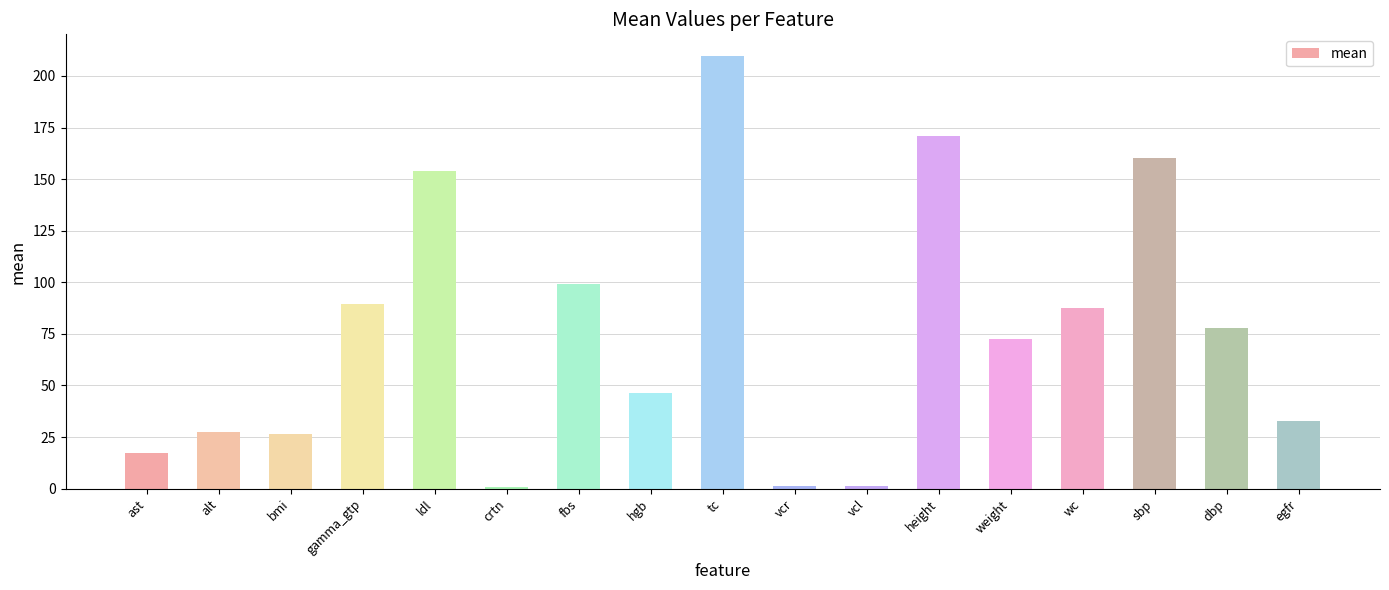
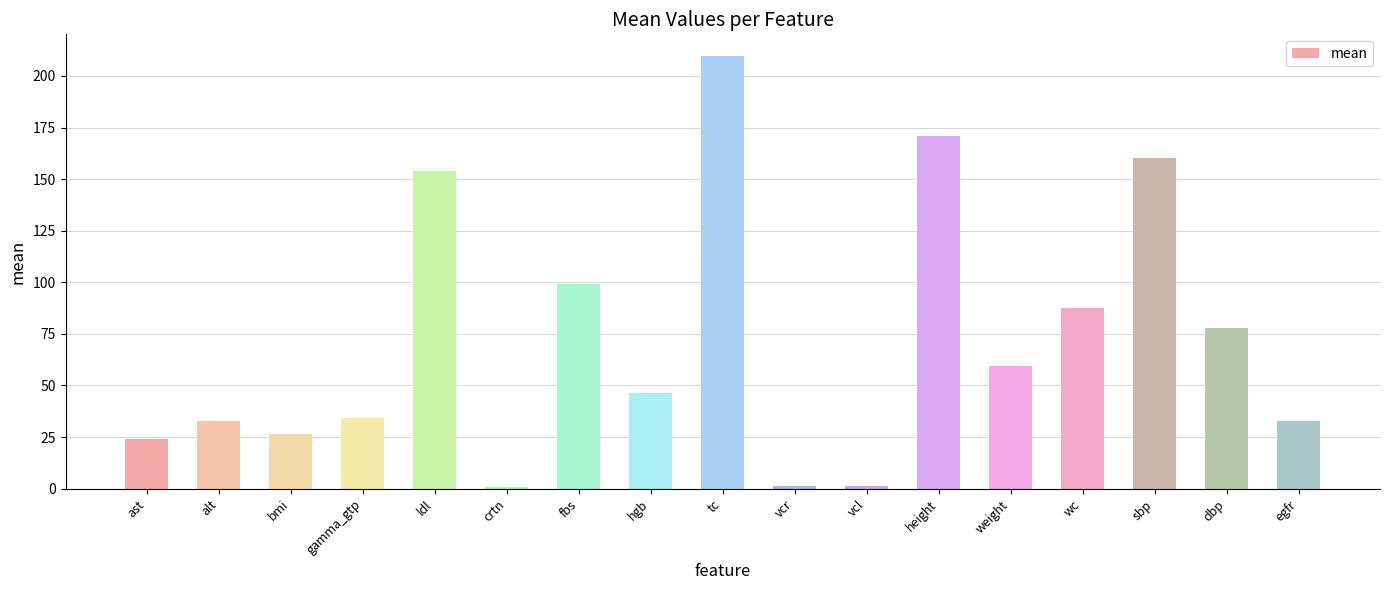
ast: 17 -> 24
alt: 27 -> 33
gamma_gtp: 90 -> 34
weight: 73 -> 60
